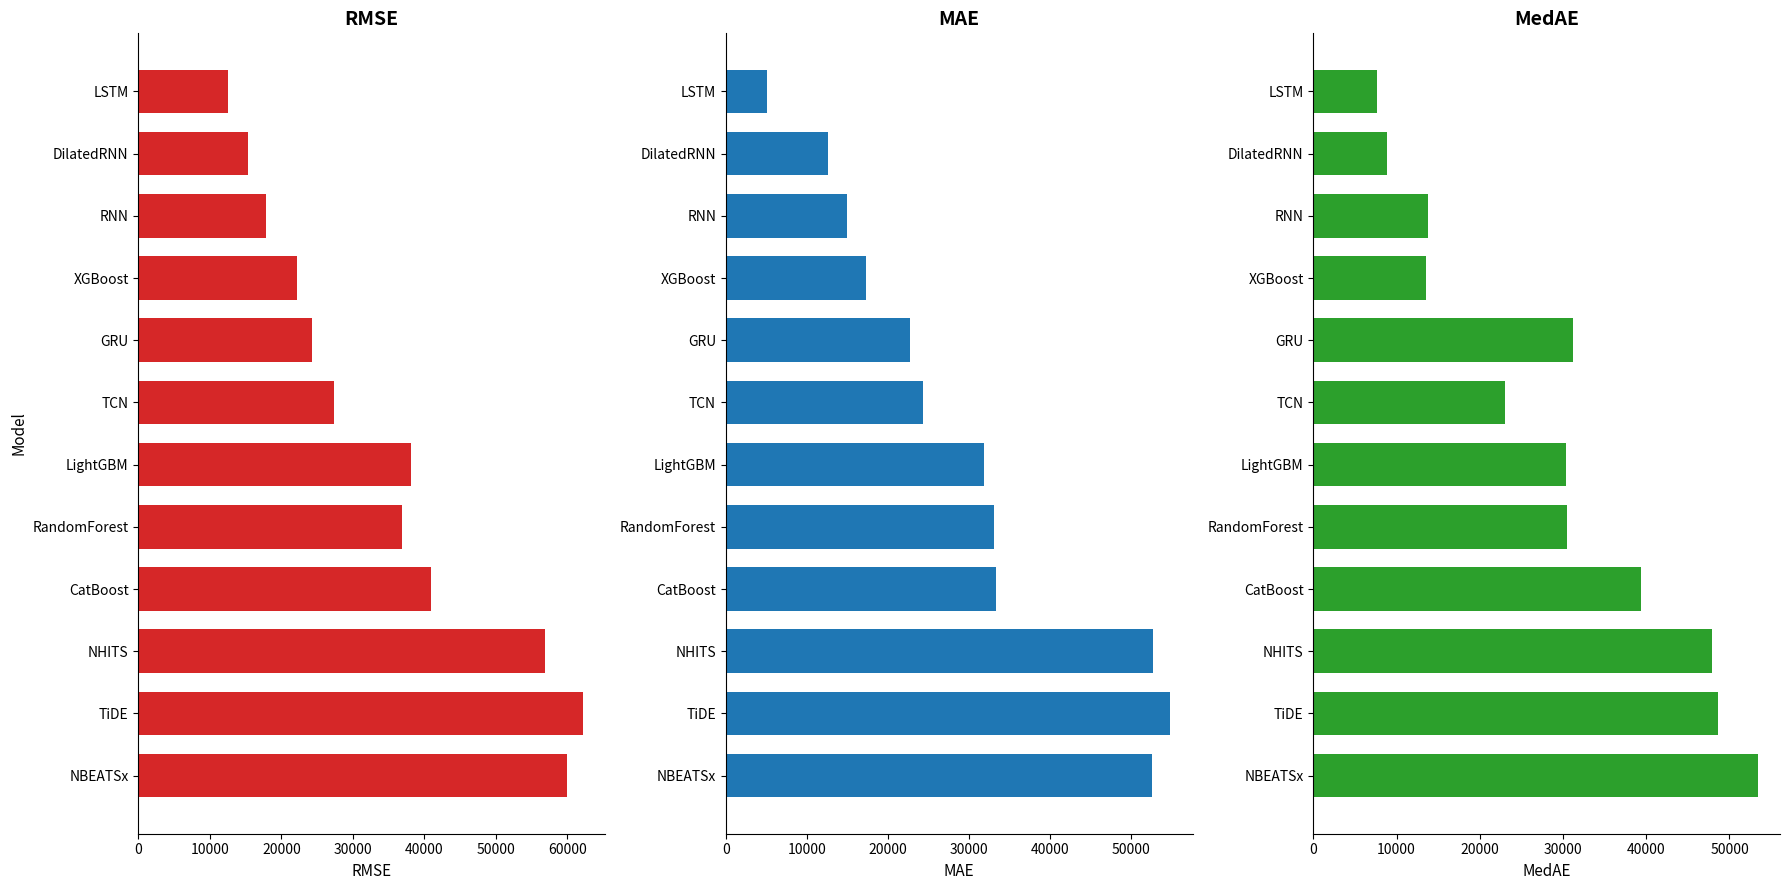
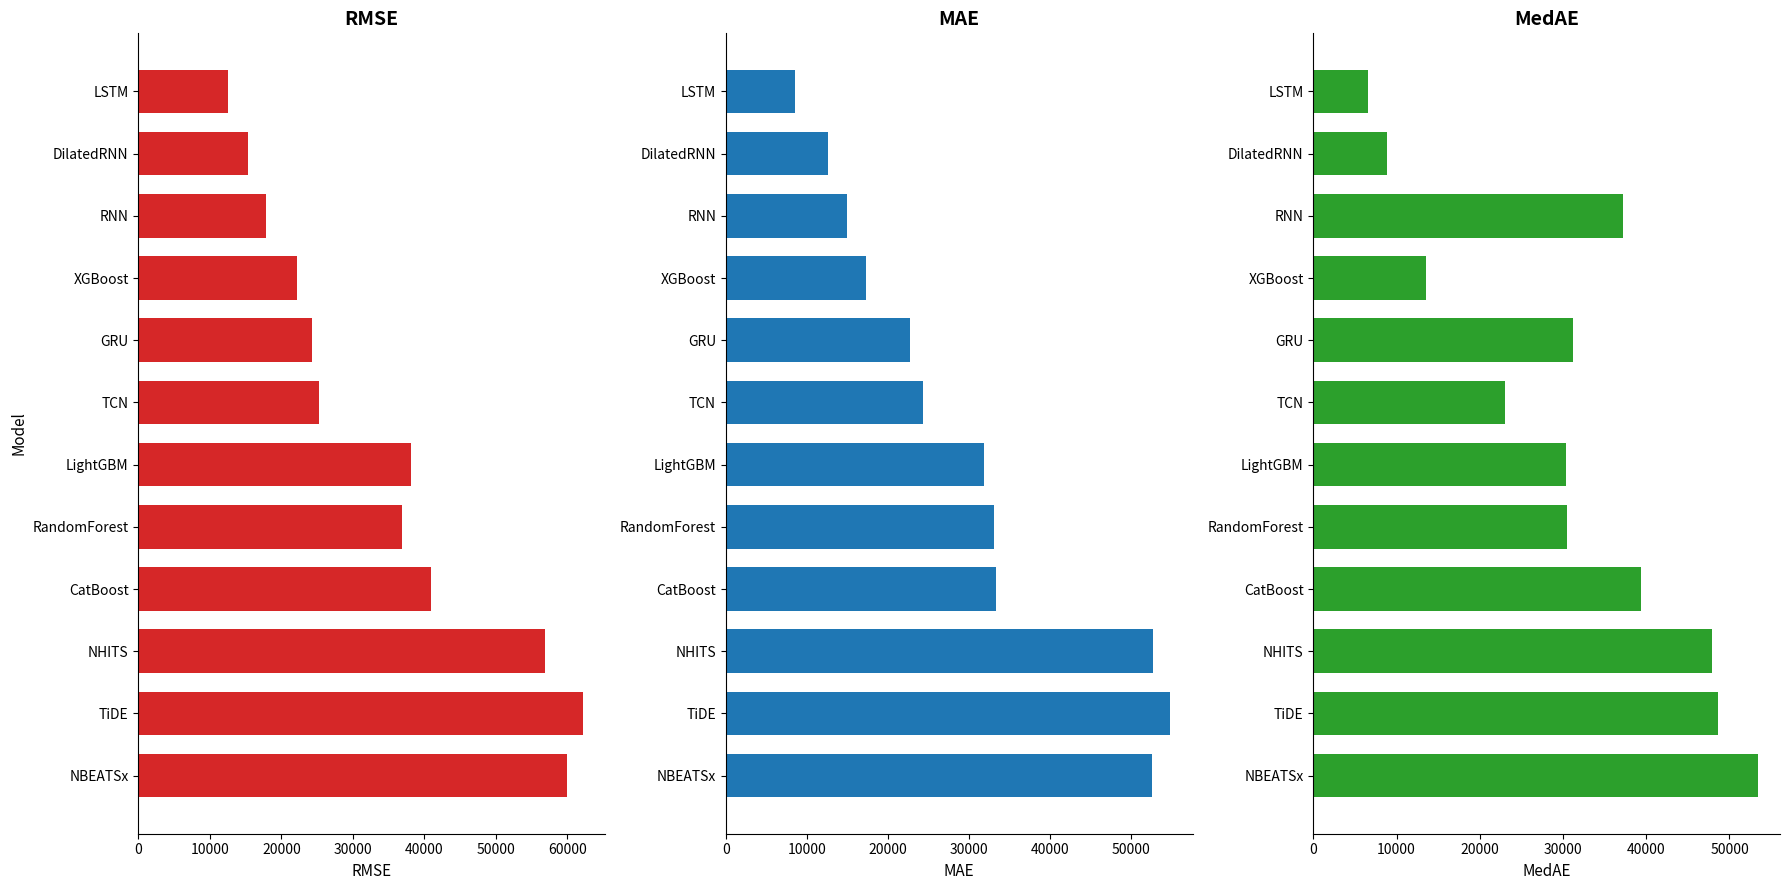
RMSE, TCN: 27000 -> 25000
MAE, LSTM: 5000 -> 8000
MedAE, LSTM: 8000 -> 7000
MedAE, RNN: 14000 -> 37000
